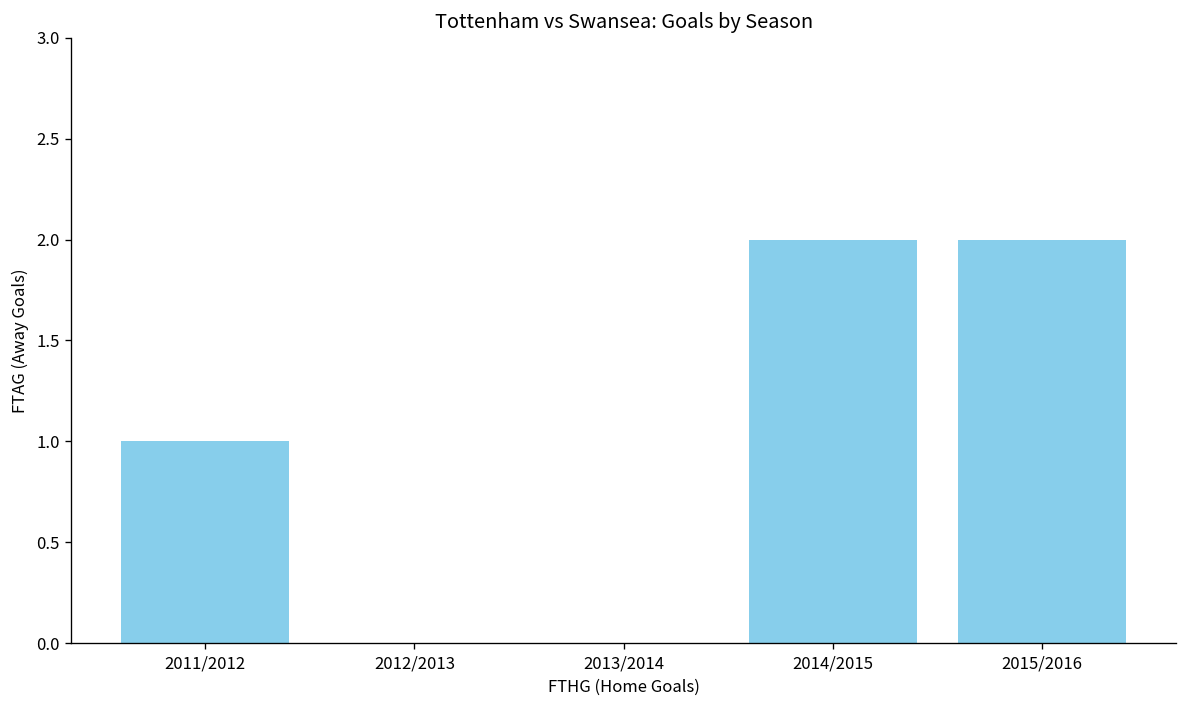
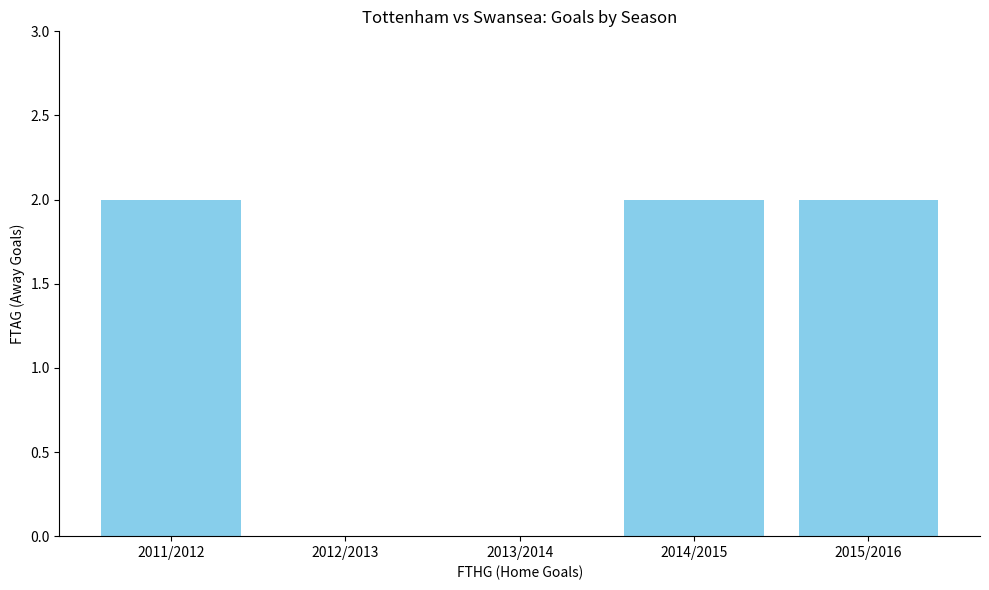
2011/2012: 1 -> 2
